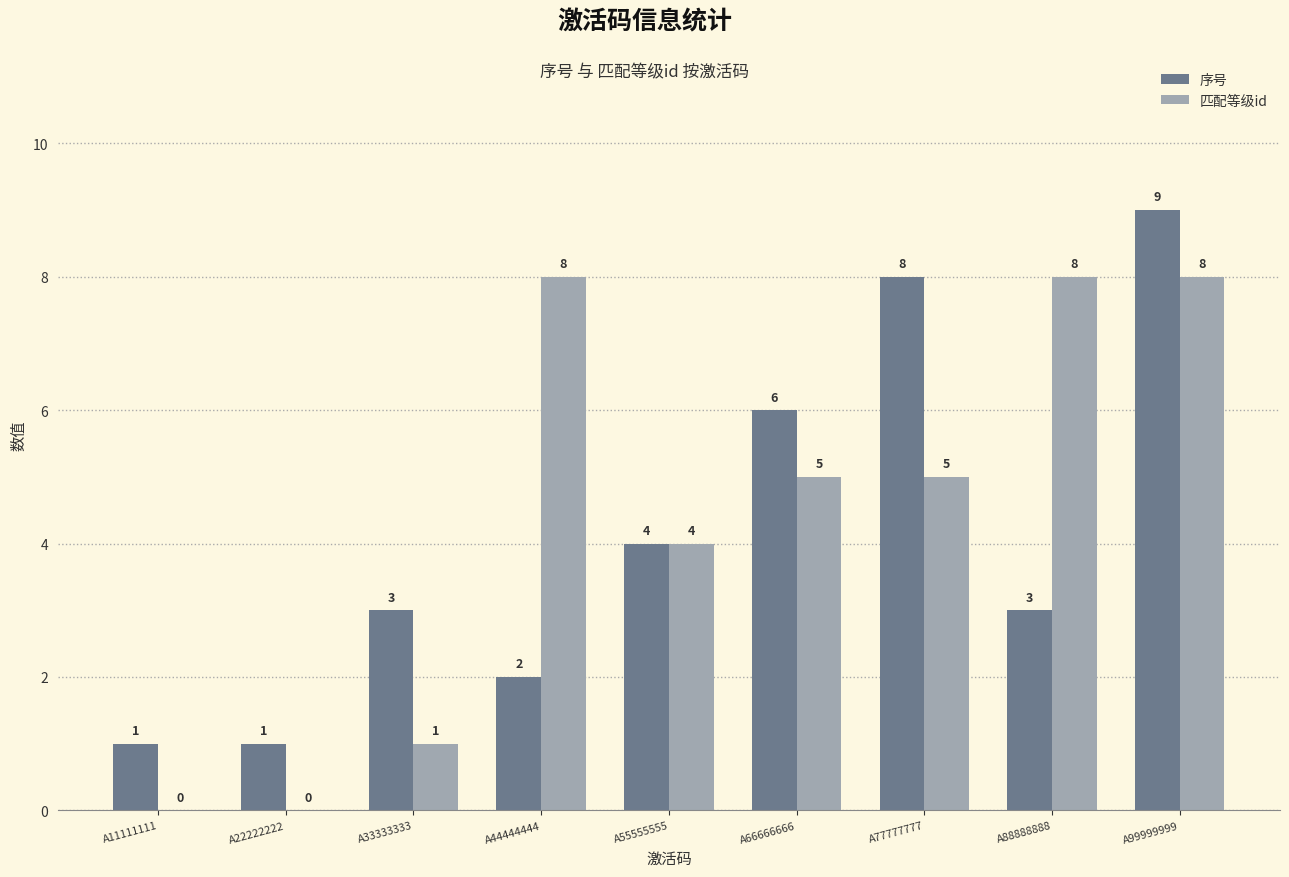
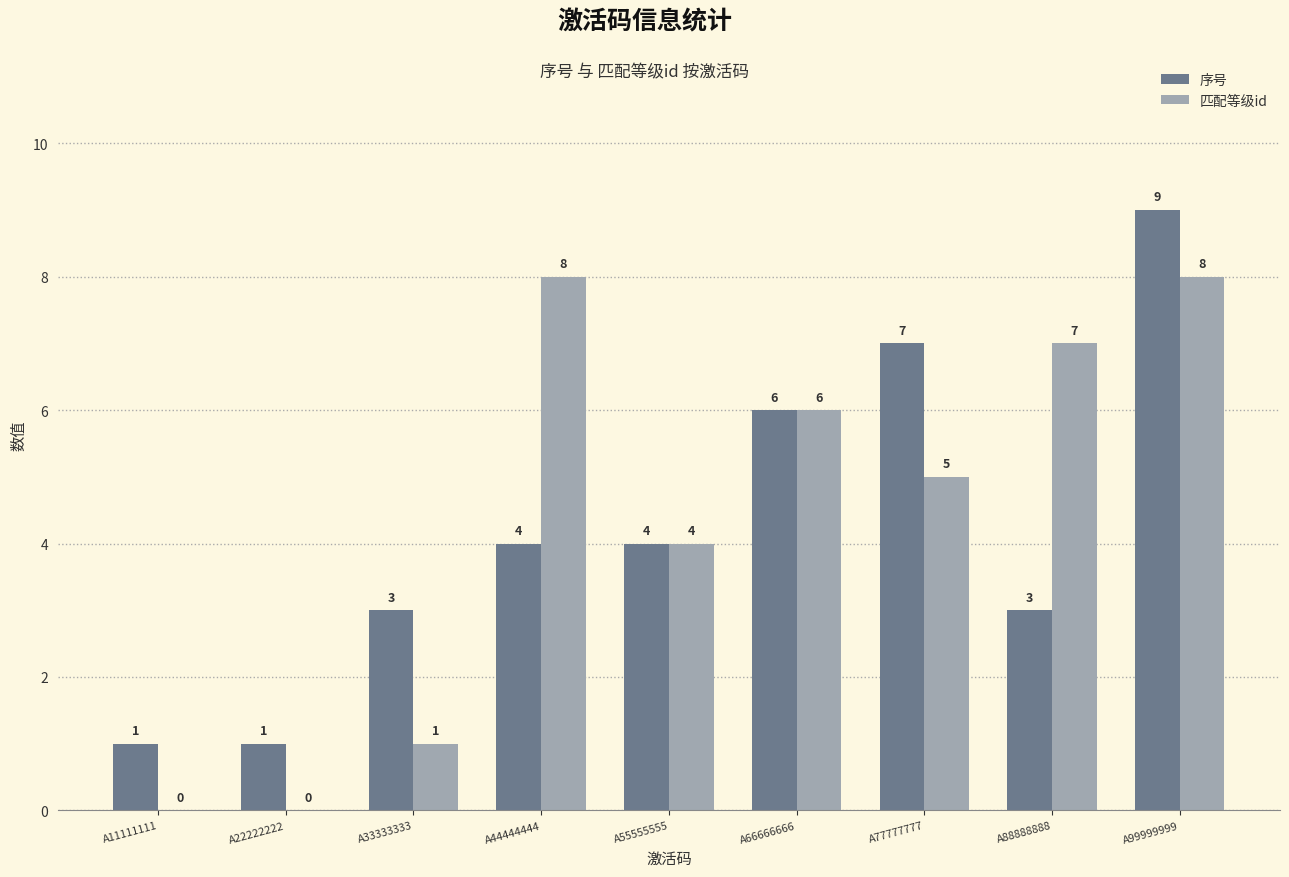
序号, A44444444: 2 -> 4
匹配等级id, A66666666: 5 -> 6
序号, A77777777: 8 -> 7
匹配等级id, A88888888: 8 -> 7
